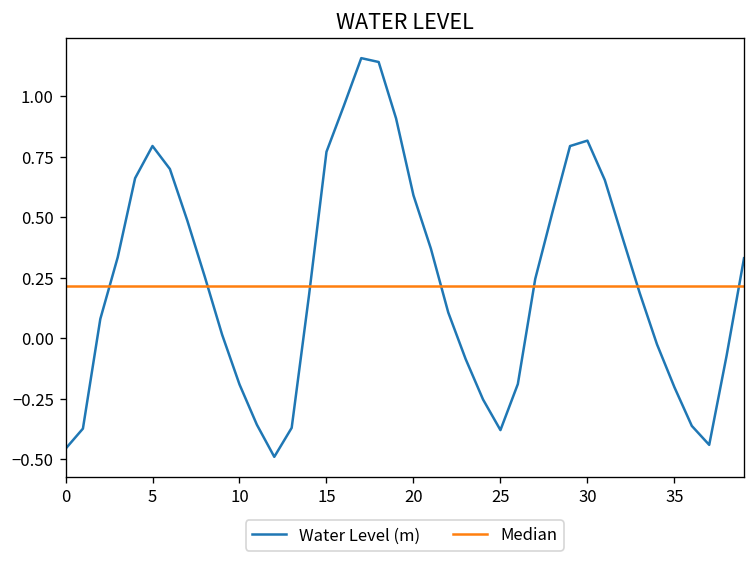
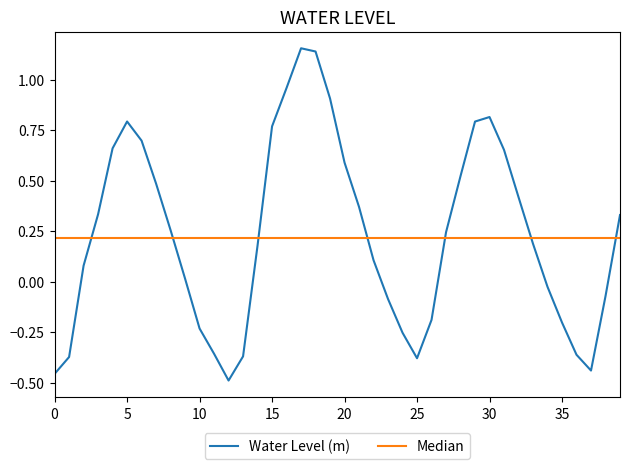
Water Level (m), 10: -0.19 -> -0.23
